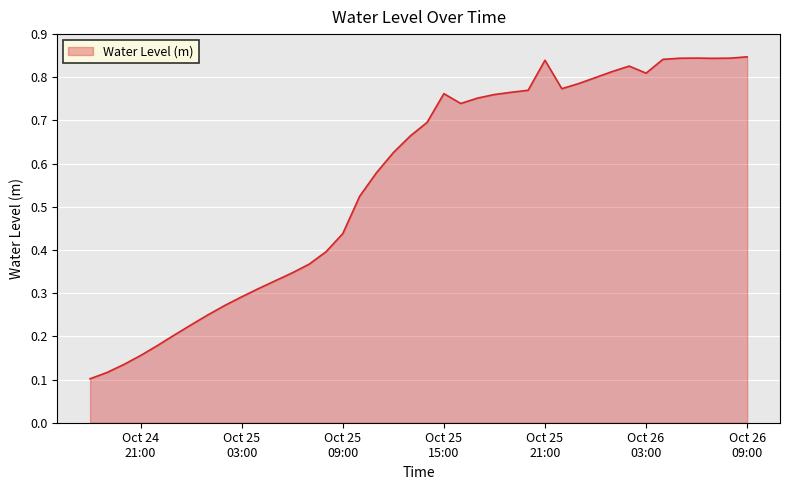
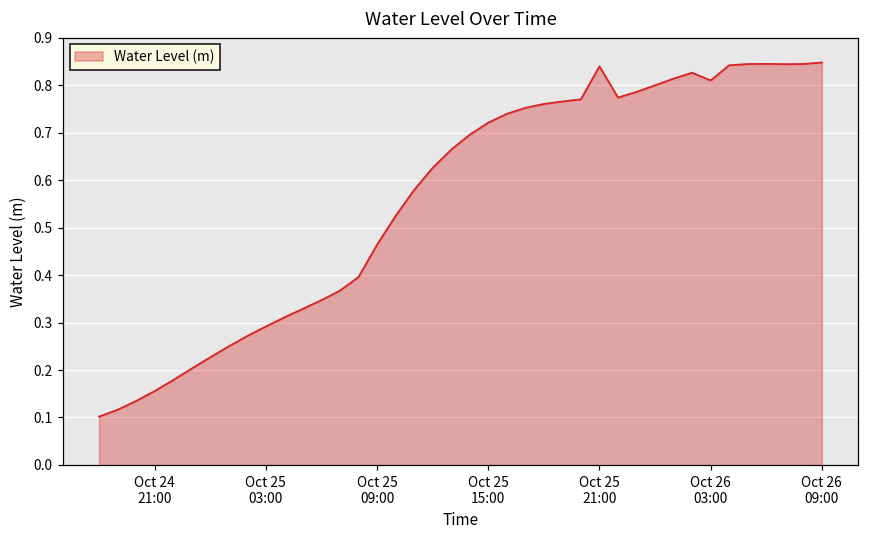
Oct 25 09:00: 0.44 -> 0.46
Oct 25 15:00: 0.76 -> 0.72
